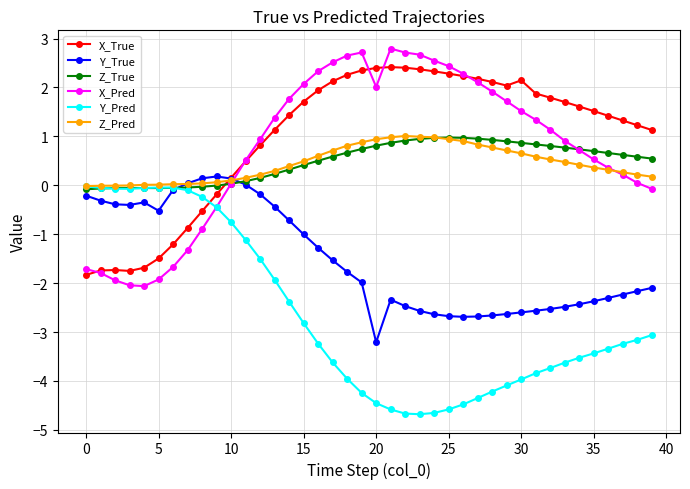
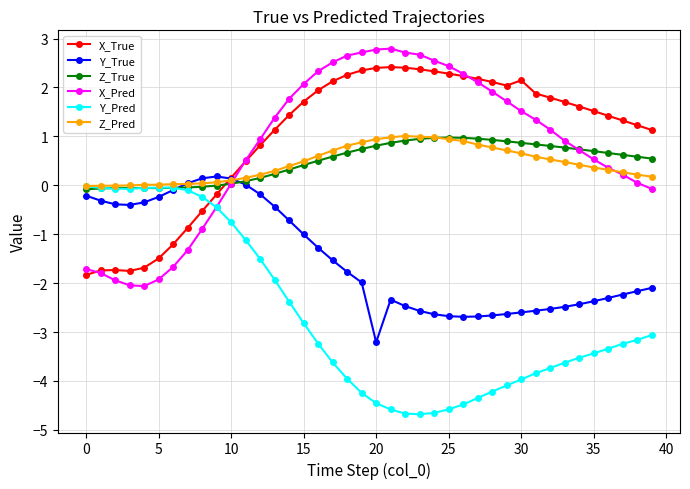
Y_True, 5: -0.5 -> -0.2
X_Pred, 20: 2.0 -> 2.8
